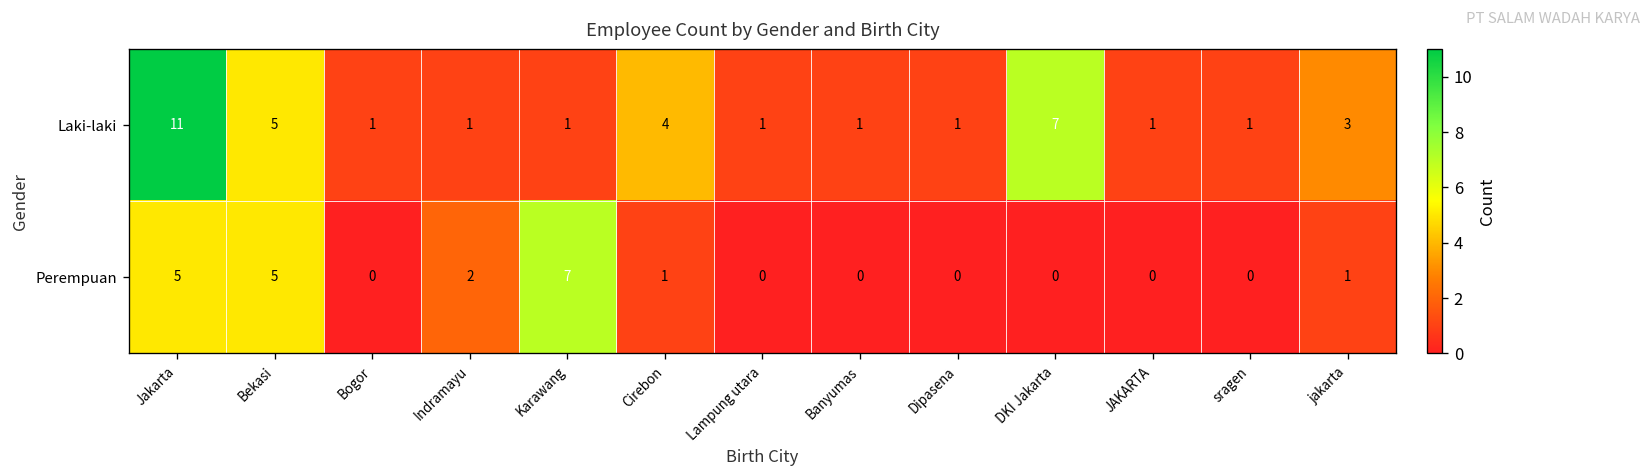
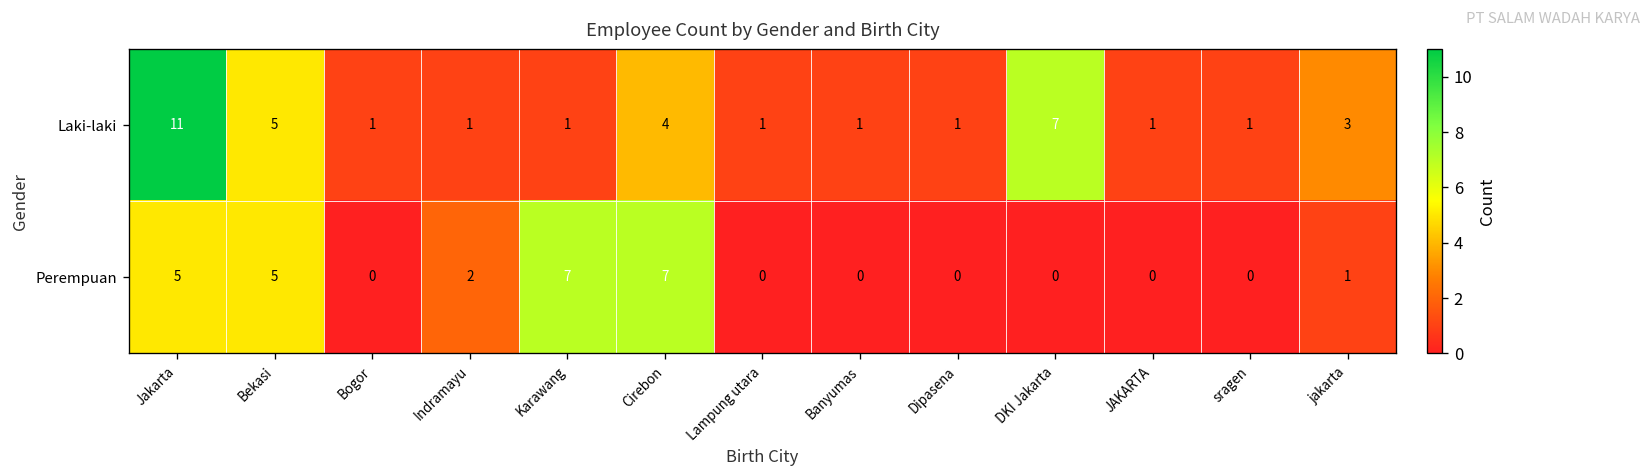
Perempuan, Cirebon: 1 -> 7
